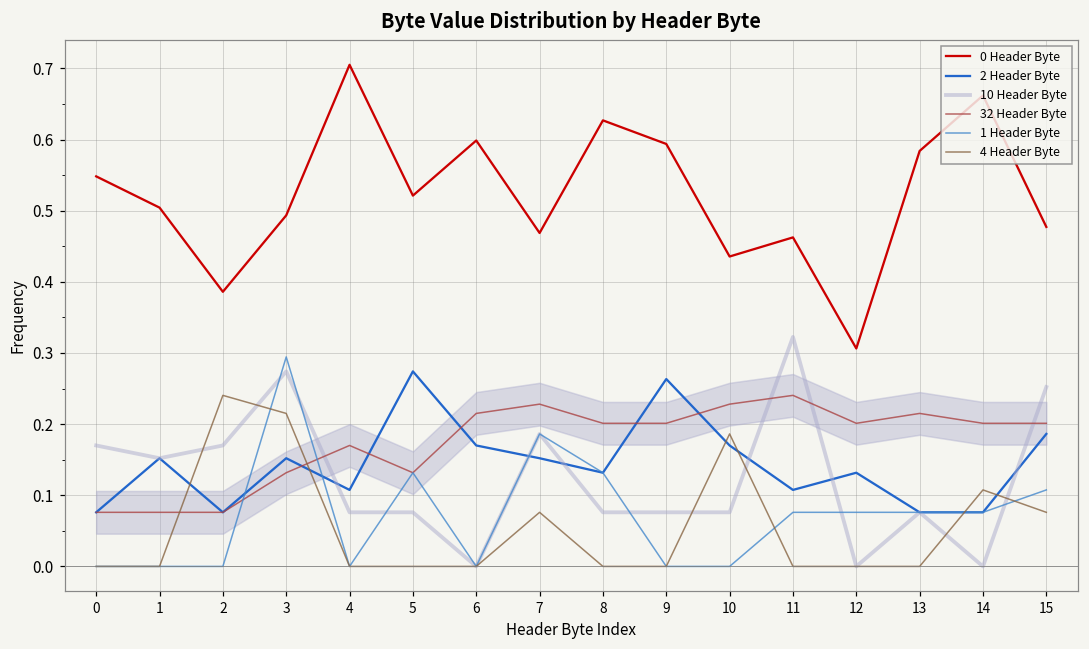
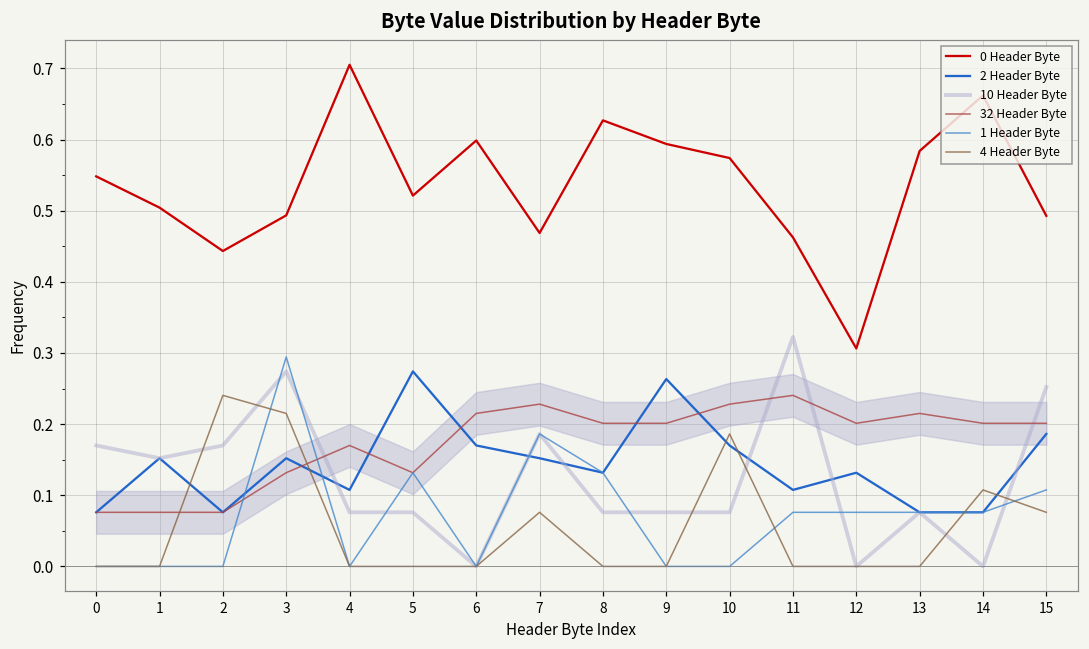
0 Header Byte, 2: 0.39 -> 0.44
0 Header Byte, 10: 0.44 -> 0.57
0 Header Byte, 15: 0.48 -> 0.49
